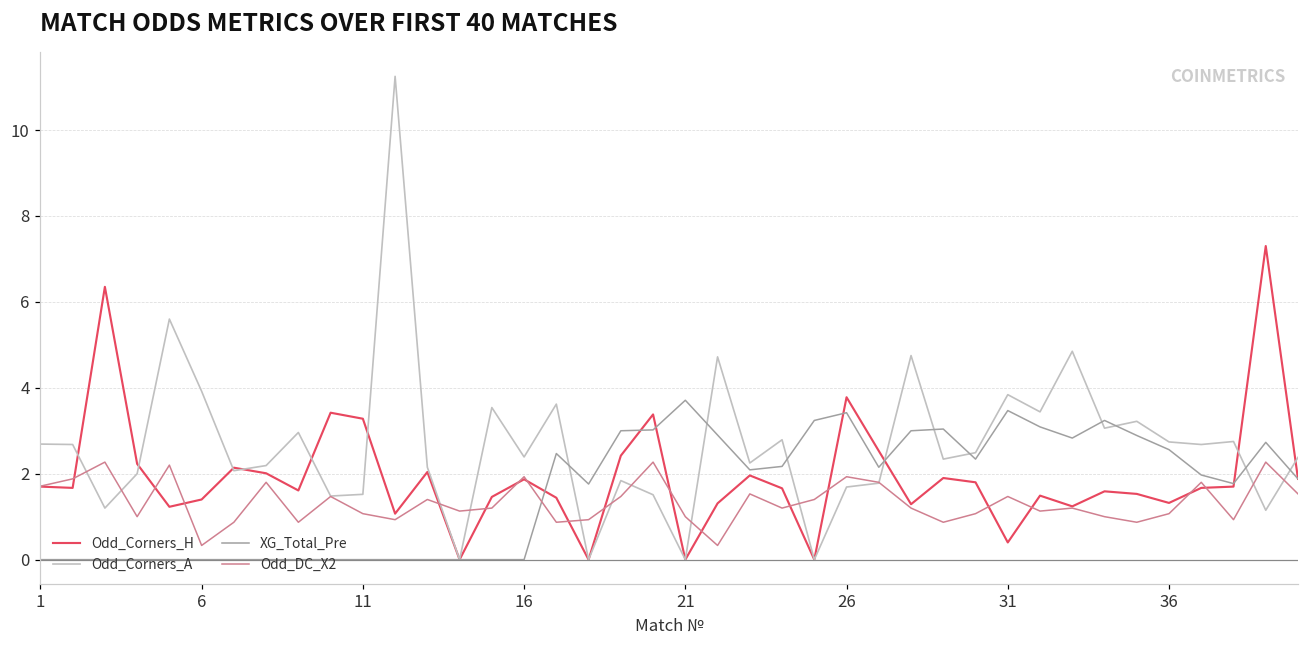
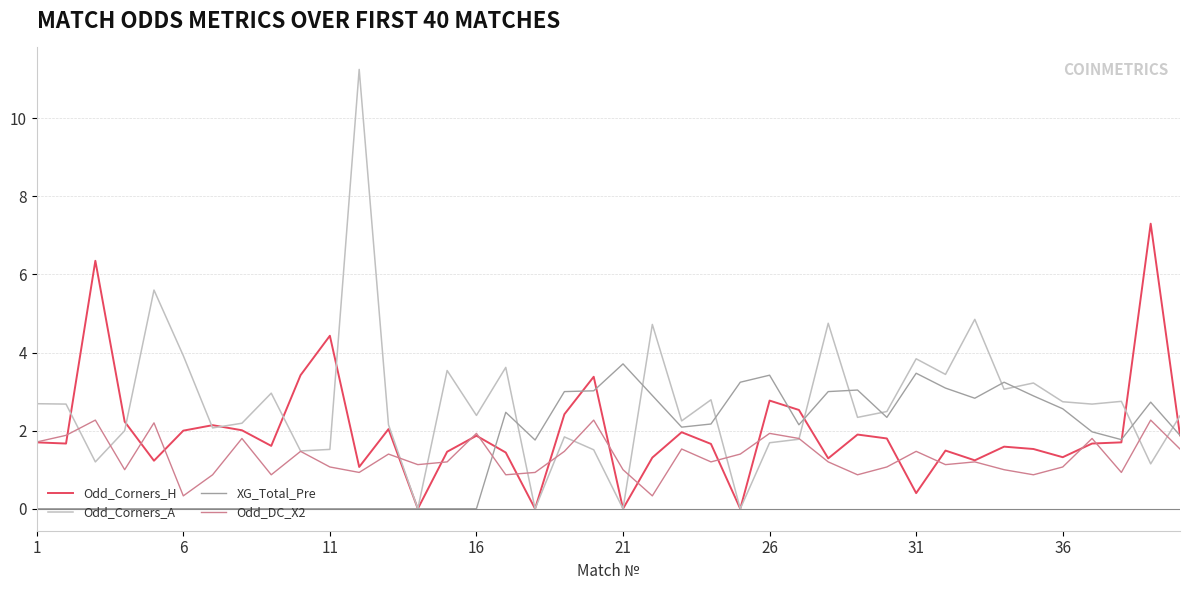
Odd_Corners_H, 6: 1.4 -> 2.0
Odd_Corners_H, 11: 3.3 -> 4.4
Odd_Corners_H, 26: 3.8 -> 2.8
